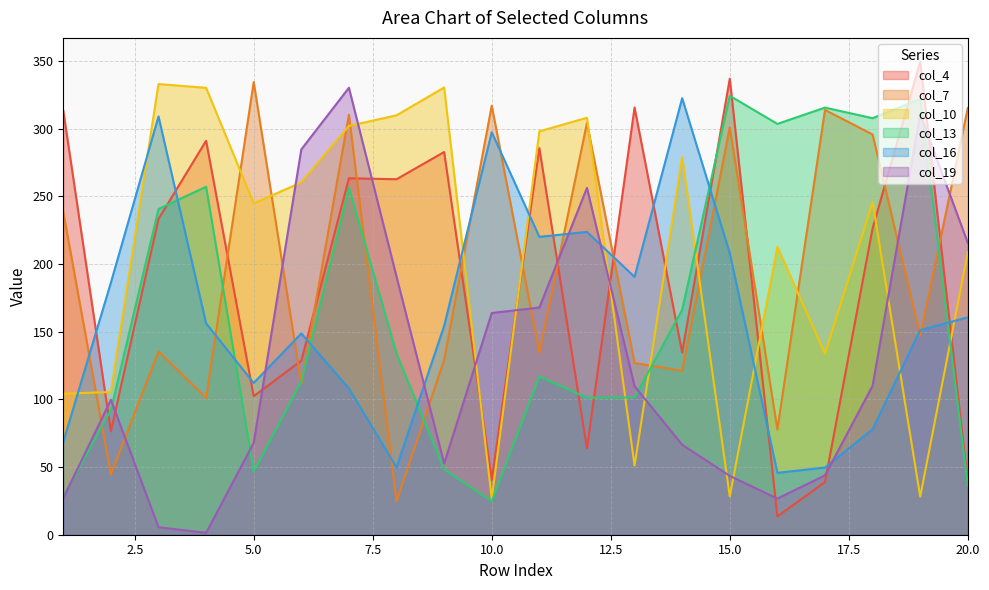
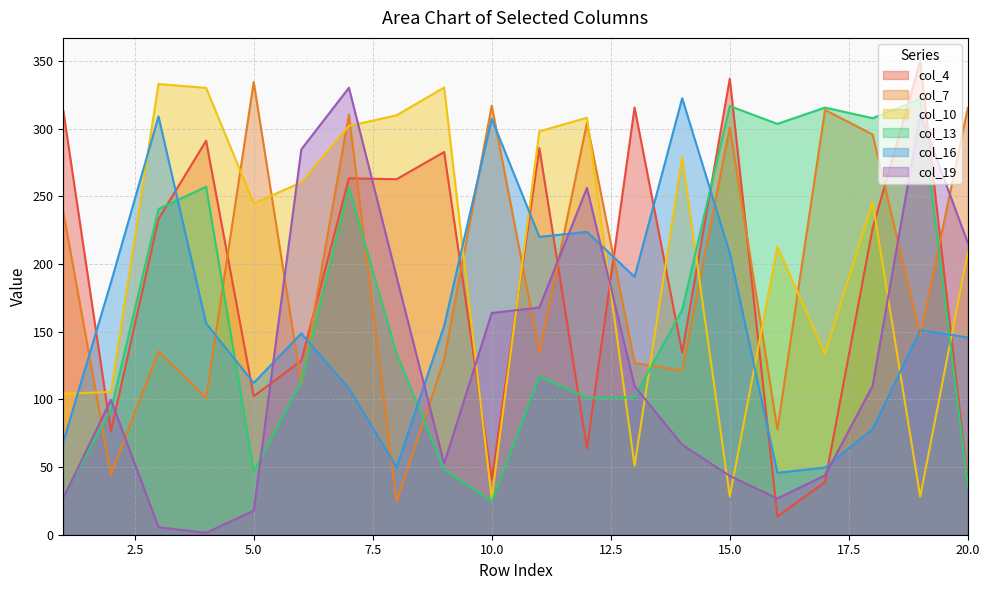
col_19, 5.0: 68 -> 18
col_16, 10.0: 297 -> 307
col_13, 15.0: 324 -> 317
col_16, 20.0: 161 -> 146
